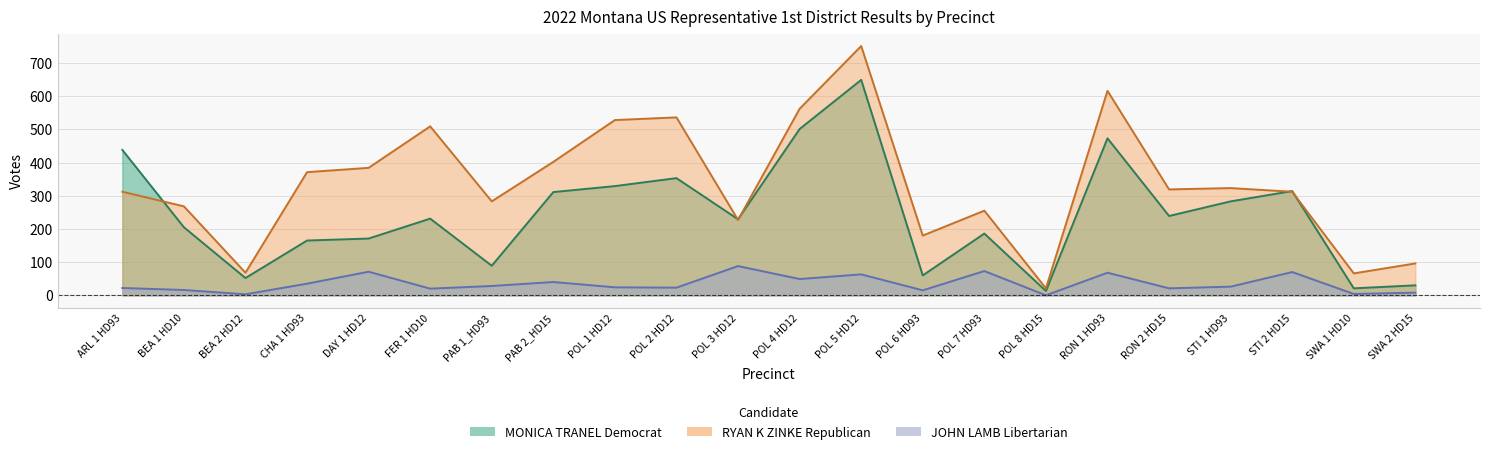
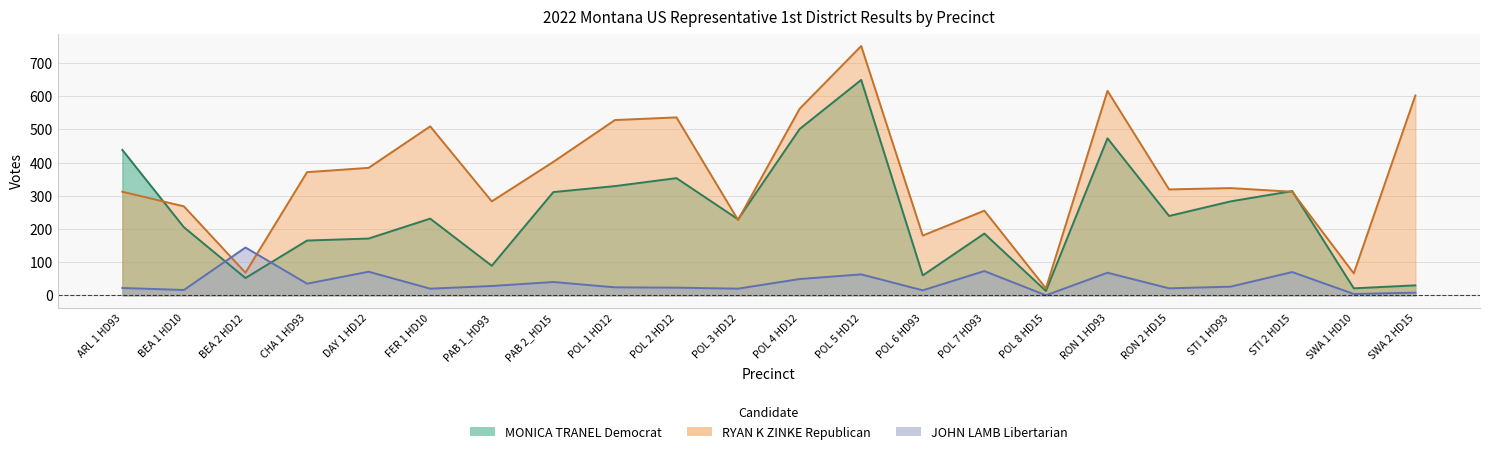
JOHN LAMB Libertarian, BEA 2 HD12: 0 -> 140
JOHN LAMB Libertarian, POL 3 HD12: 90 -> 20
RYAN K ZINKE Republican, SWA 2 HD15: 100 -> 600
